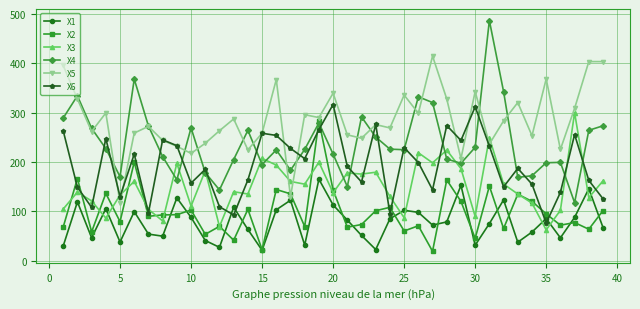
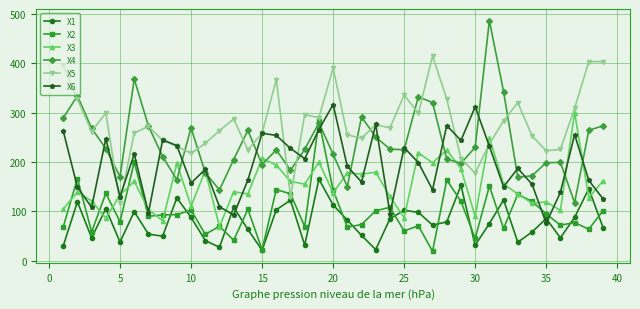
X5, 20: 340 -> 390
X5, 30: 340 -> 180
X3, 35: 60 -> 120
X5, 35: 370 -> 220
